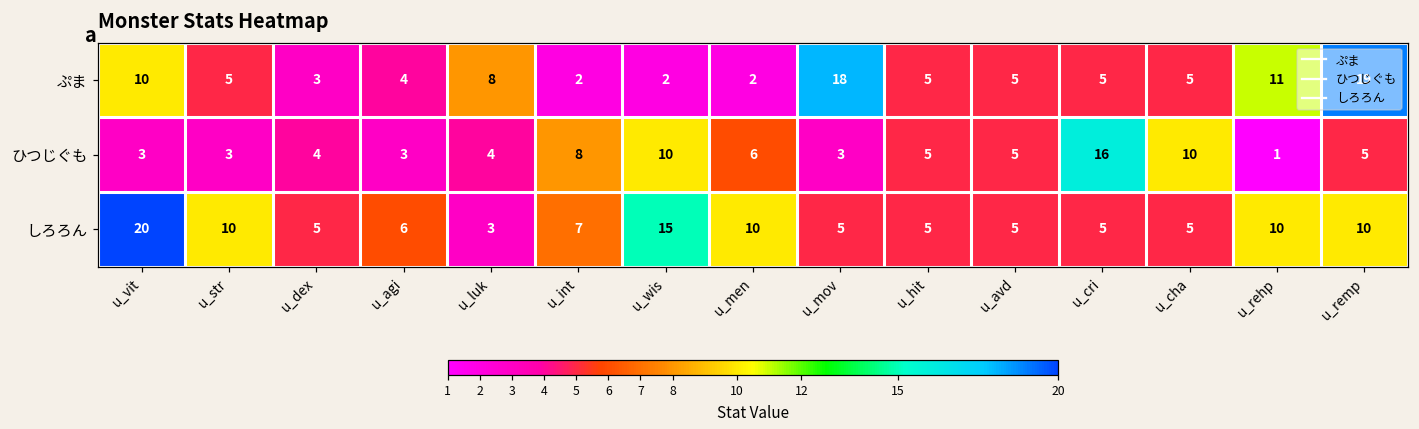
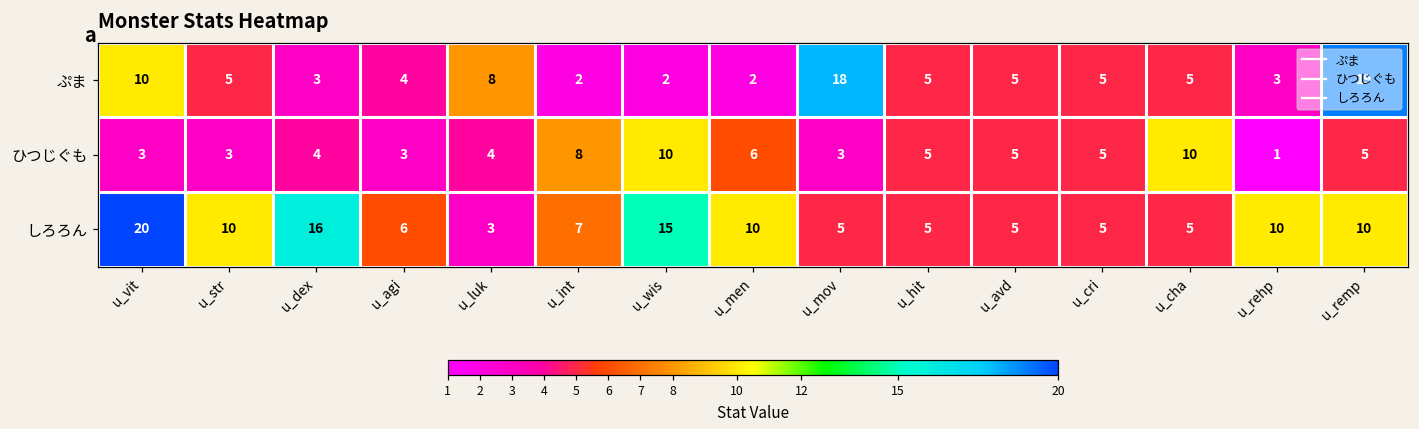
ぷま, u_rehp: 11 -> 3
ひつじぐも, u_cri: 16 -> 5
しろろん, u_dex: 5 -> 16
